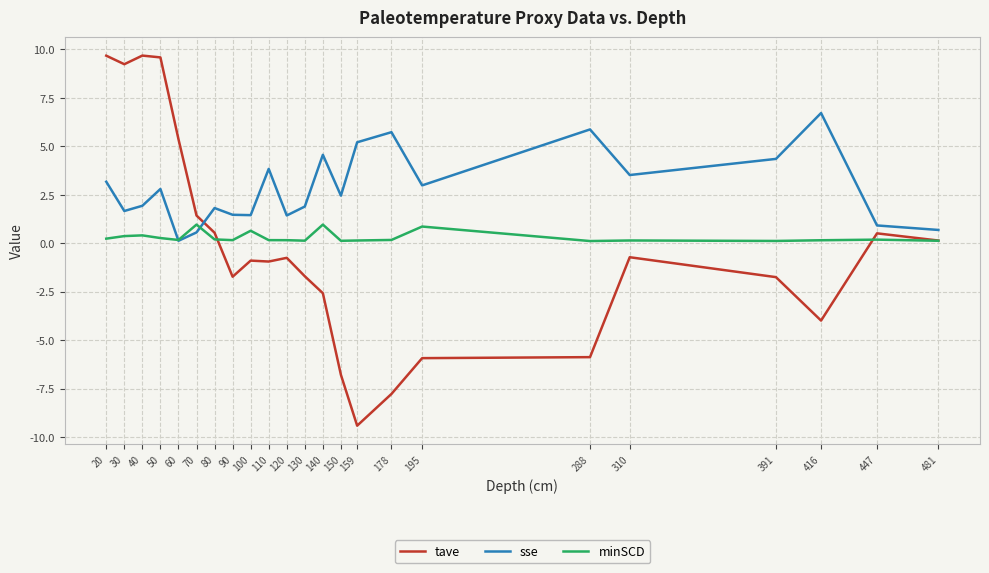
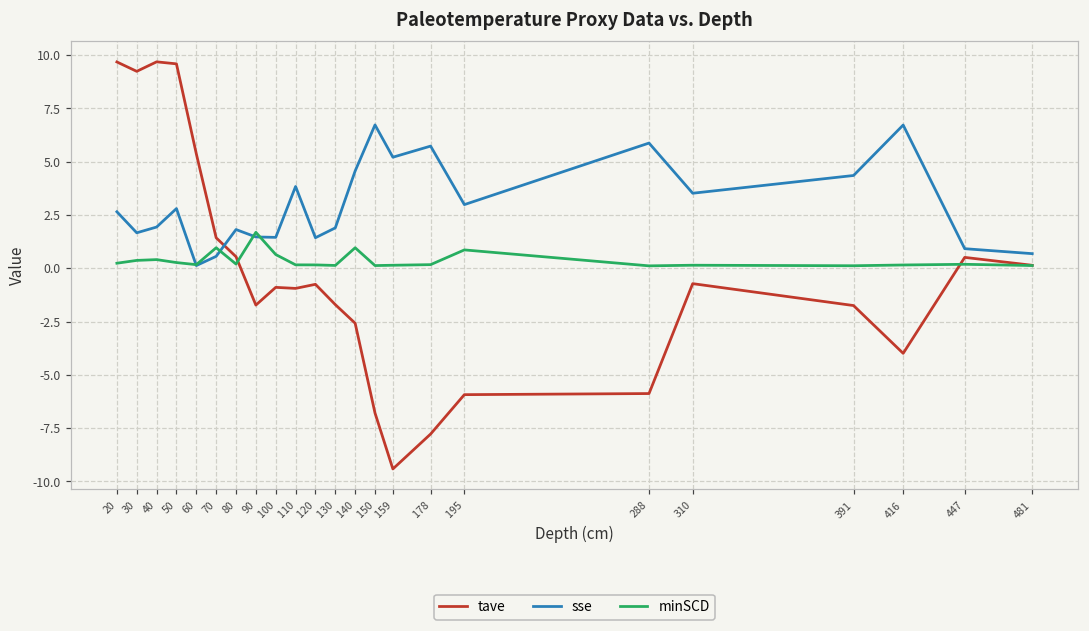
sse, 20: 3.2 -> 2.7
minSCD, 90: 0.2 -> 1.7
sse, 150: 2.5 -> 6.7
